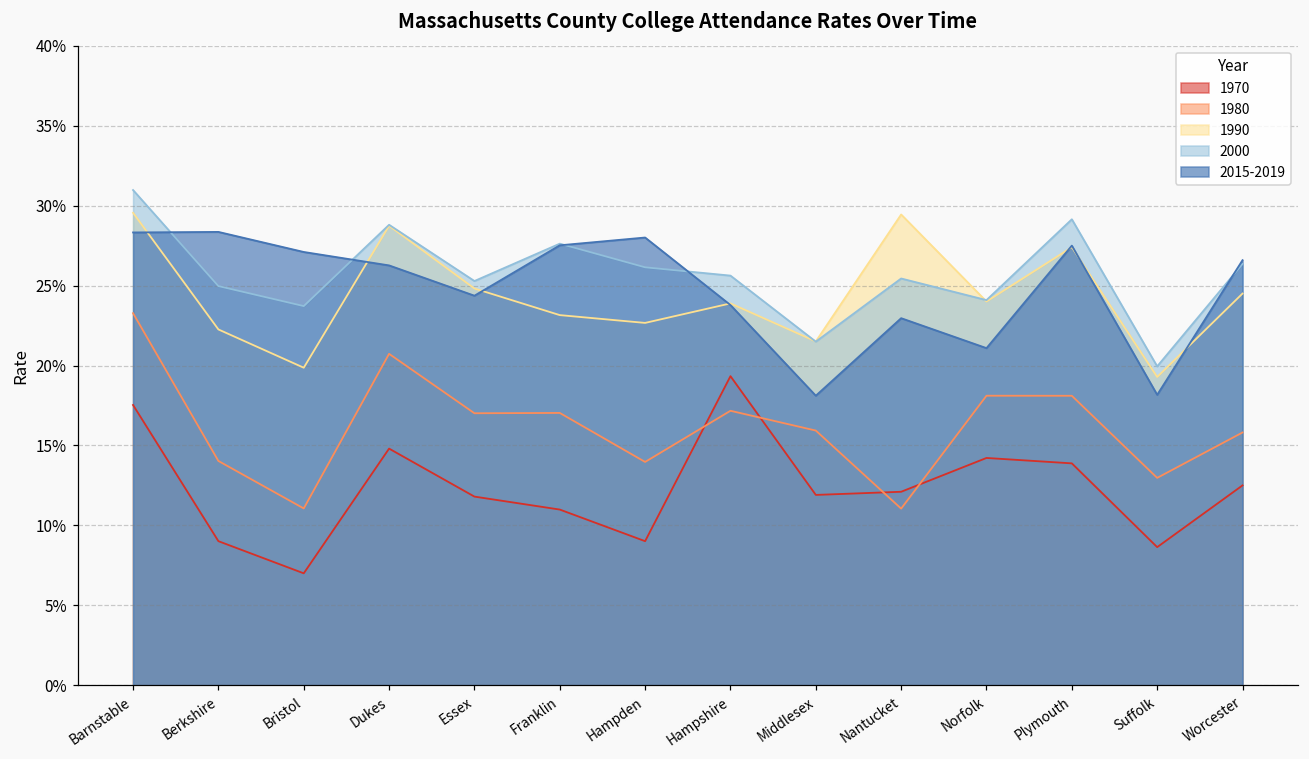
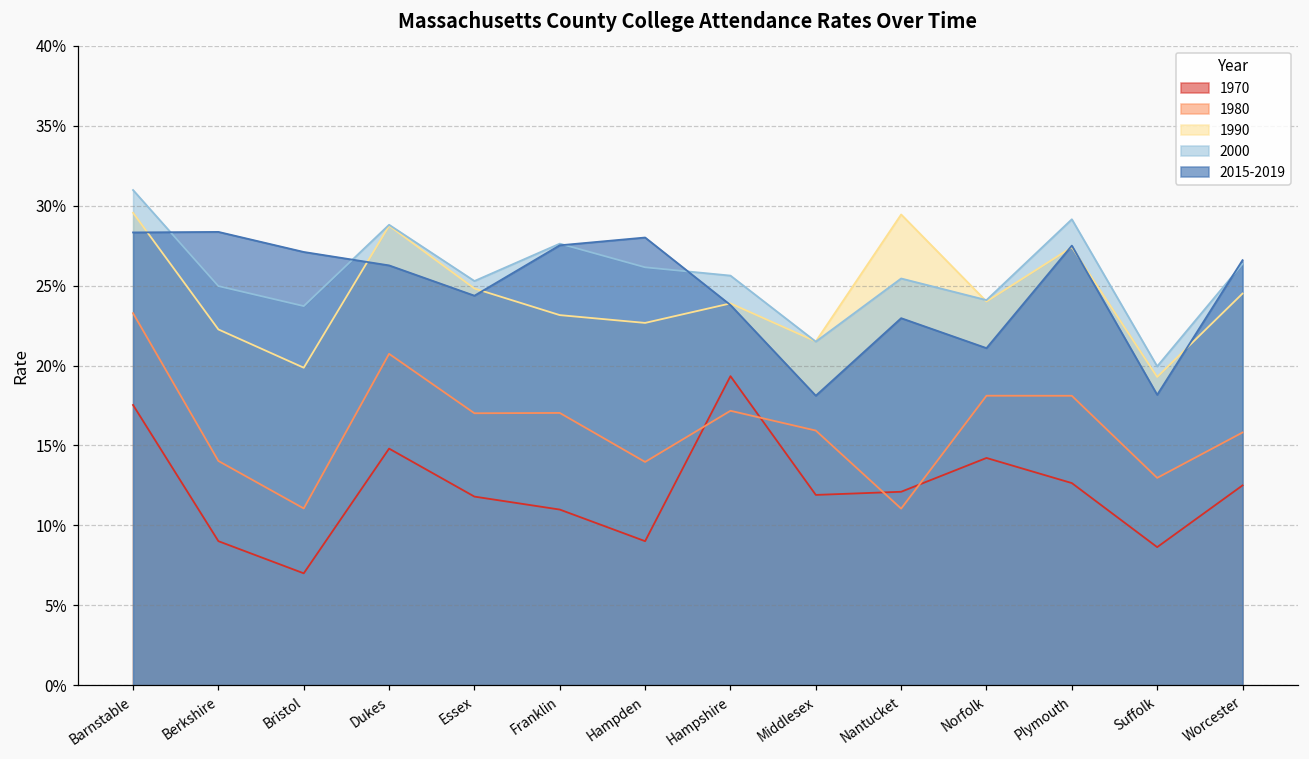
1970, Plymouth: 13.9% -> 12.6%
